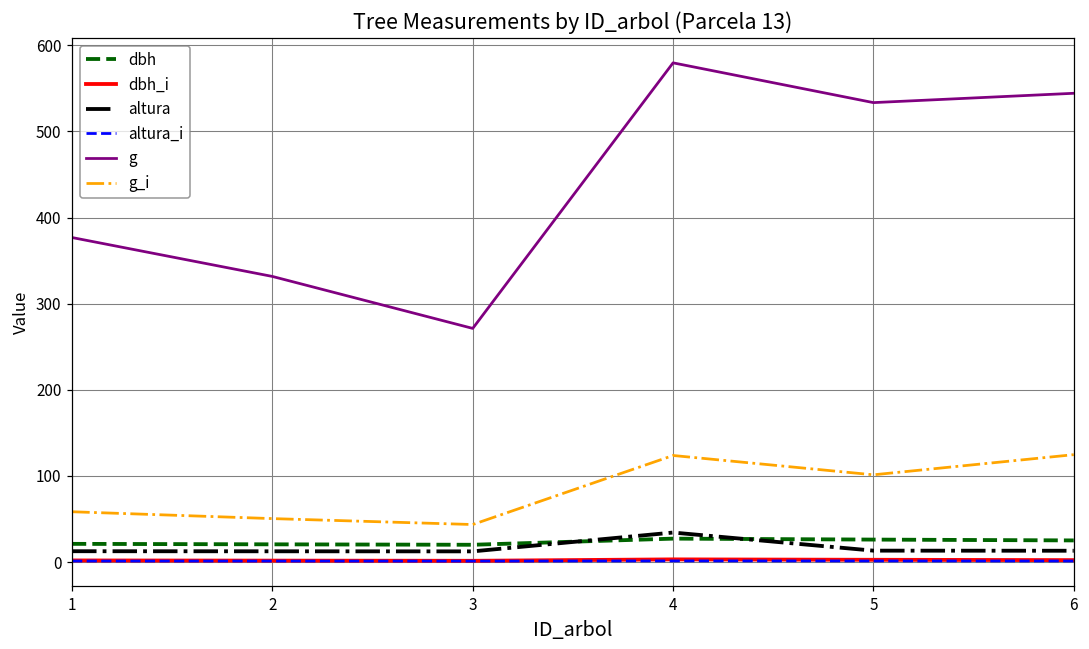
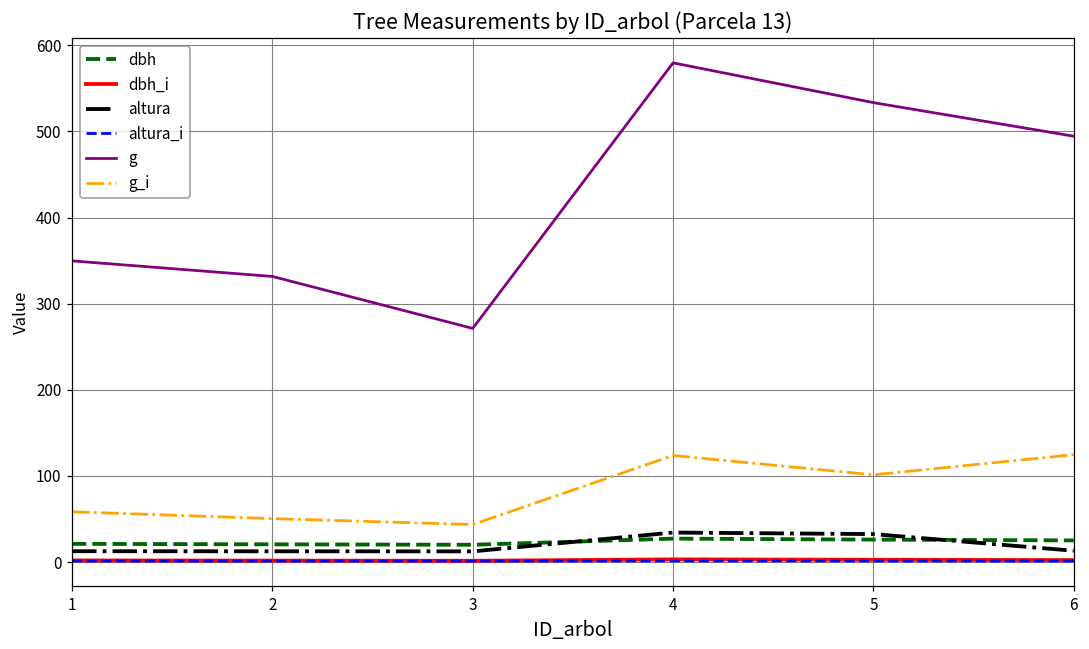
g, 1: 380 -> 350
altura, 5: 10 -> 30
g, 6: 540 -> 490
